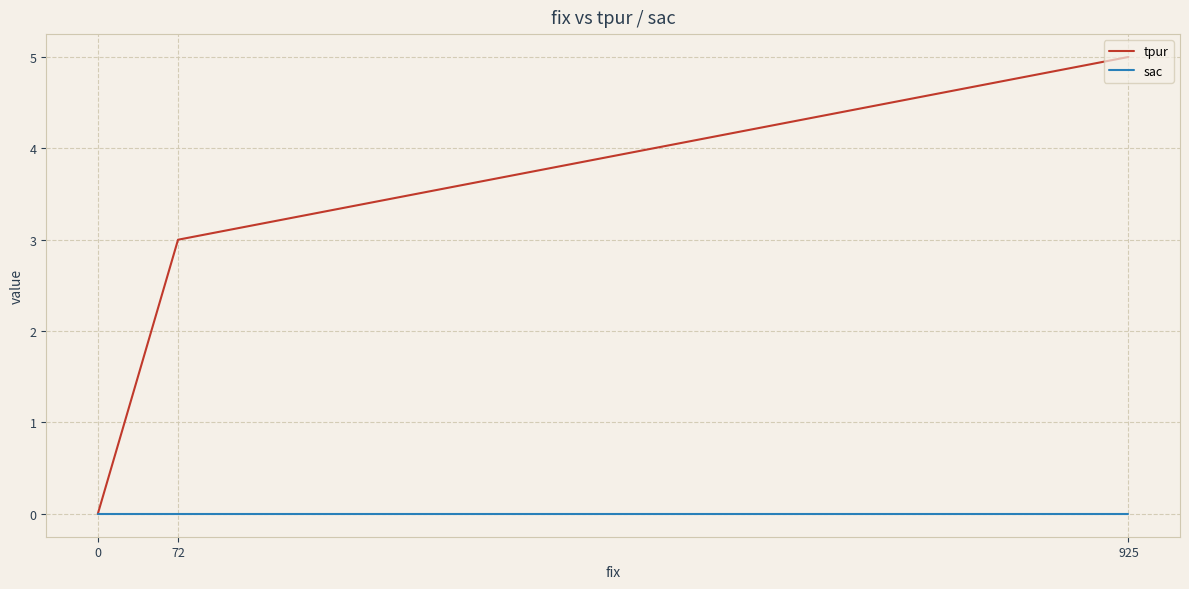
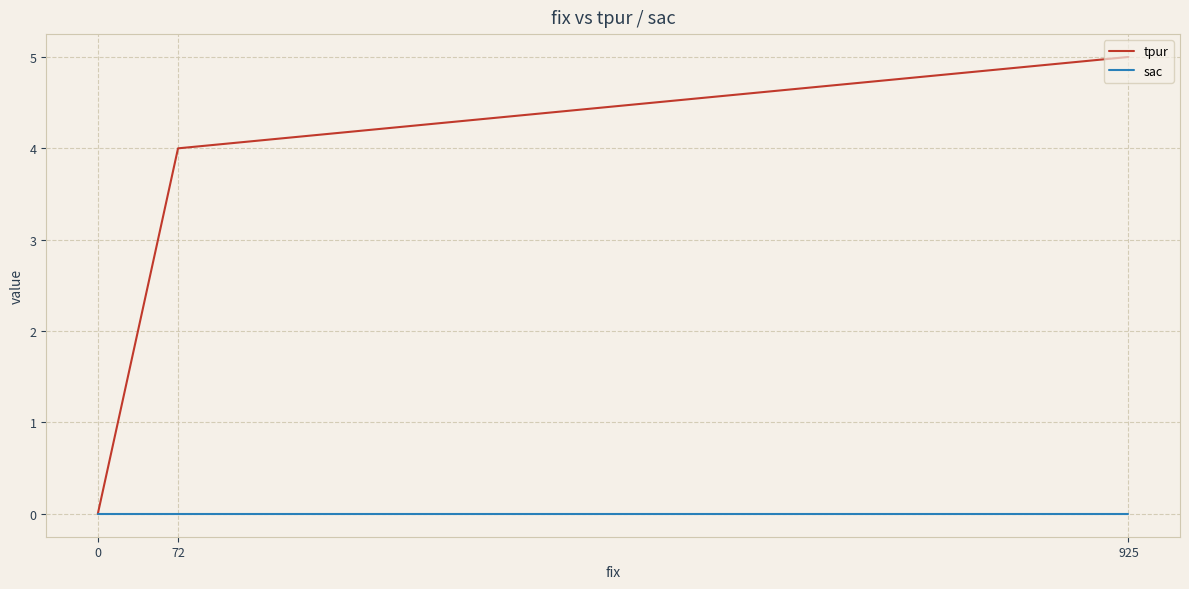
tpur, 72: 3 -> 4
